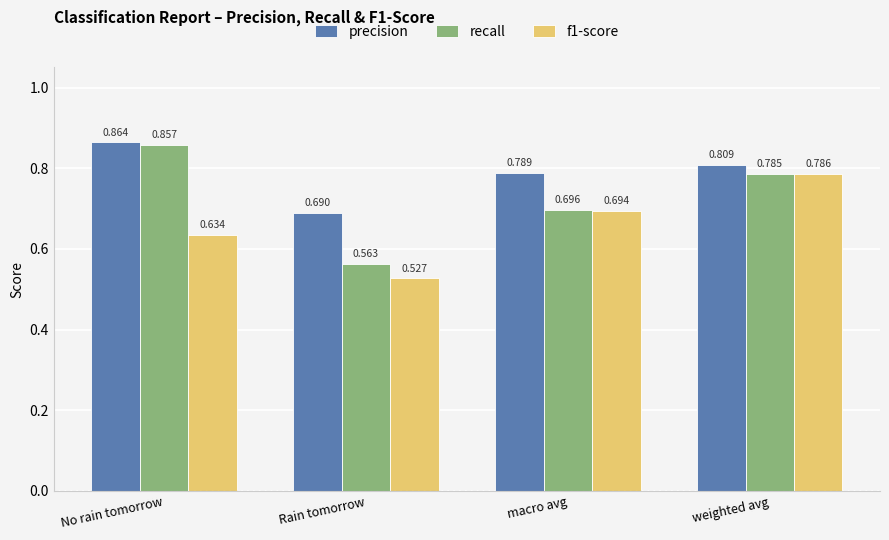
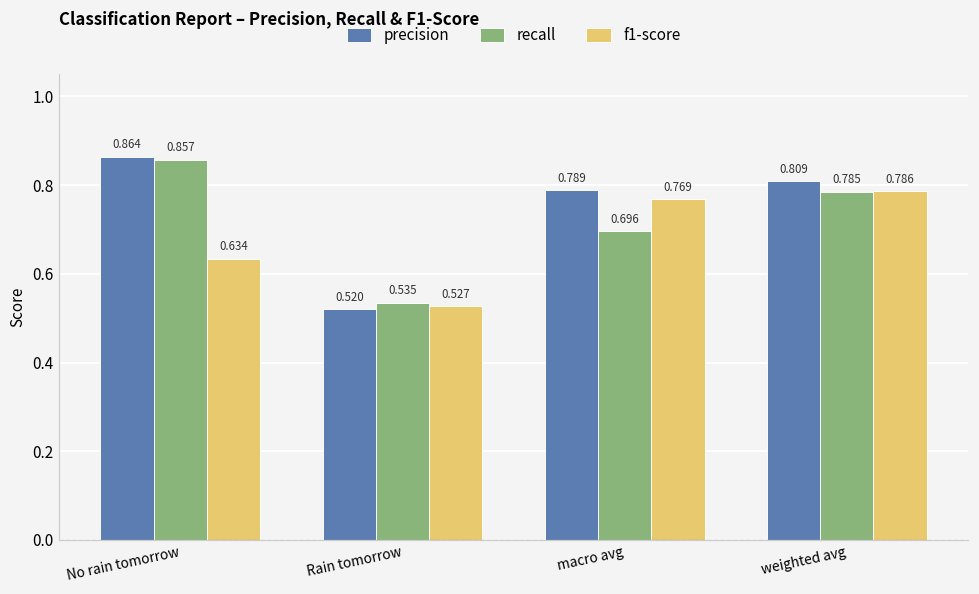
precision, Rain tomorrow: 0.690 -> 0.520
recall, Rain tomorrow: 0.563 -> 0.535
f1-score, macro avg: 0.694 -> 0.769
